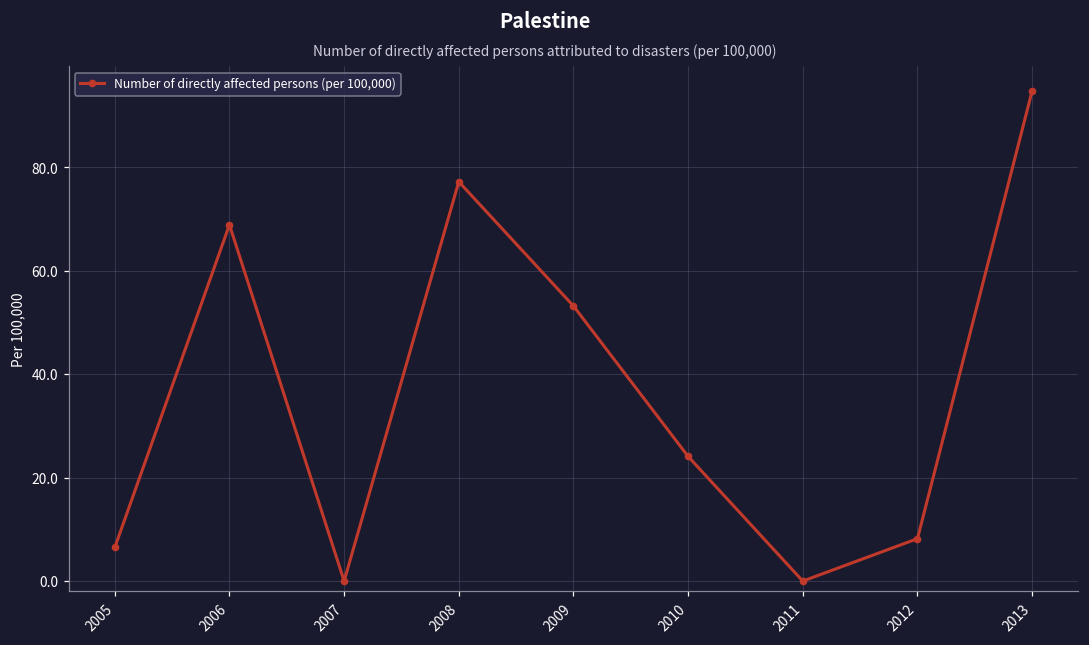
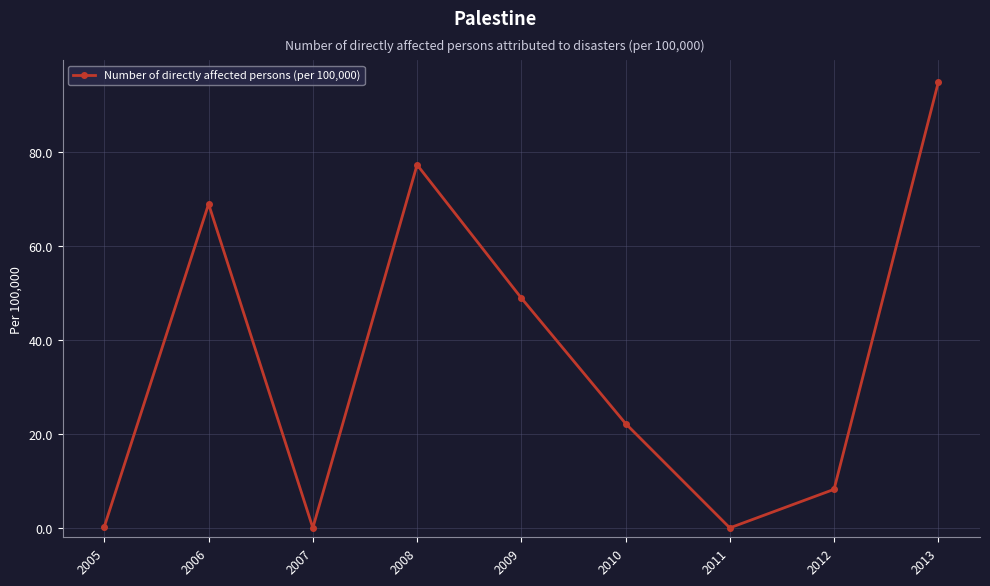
2005: 7 -> 0
2009: 53 -> 49
2010: 24 -> 22
